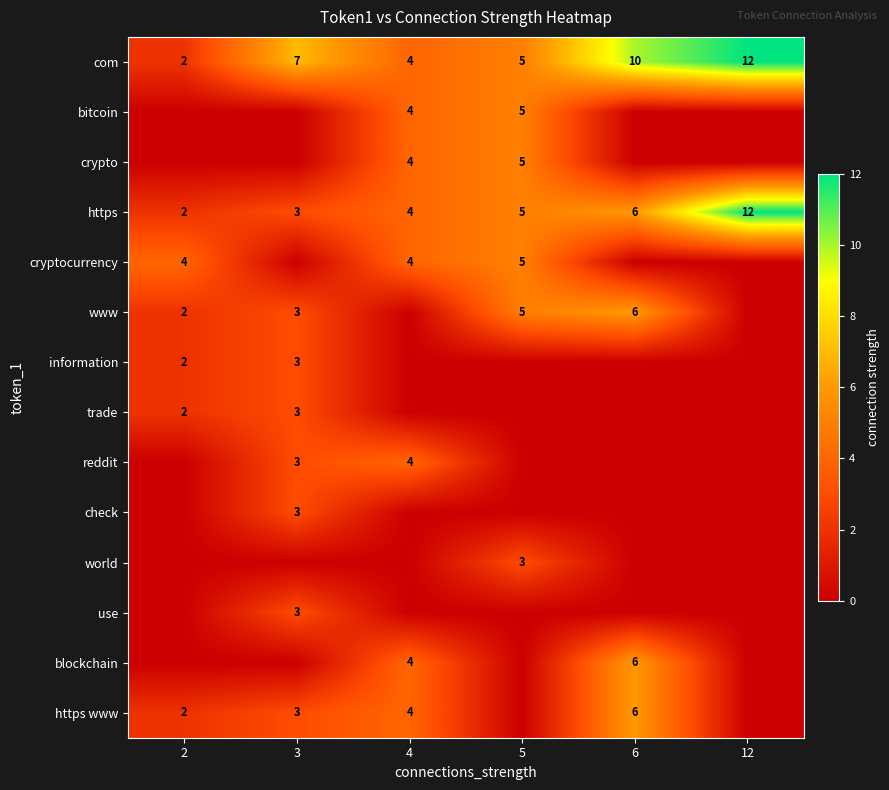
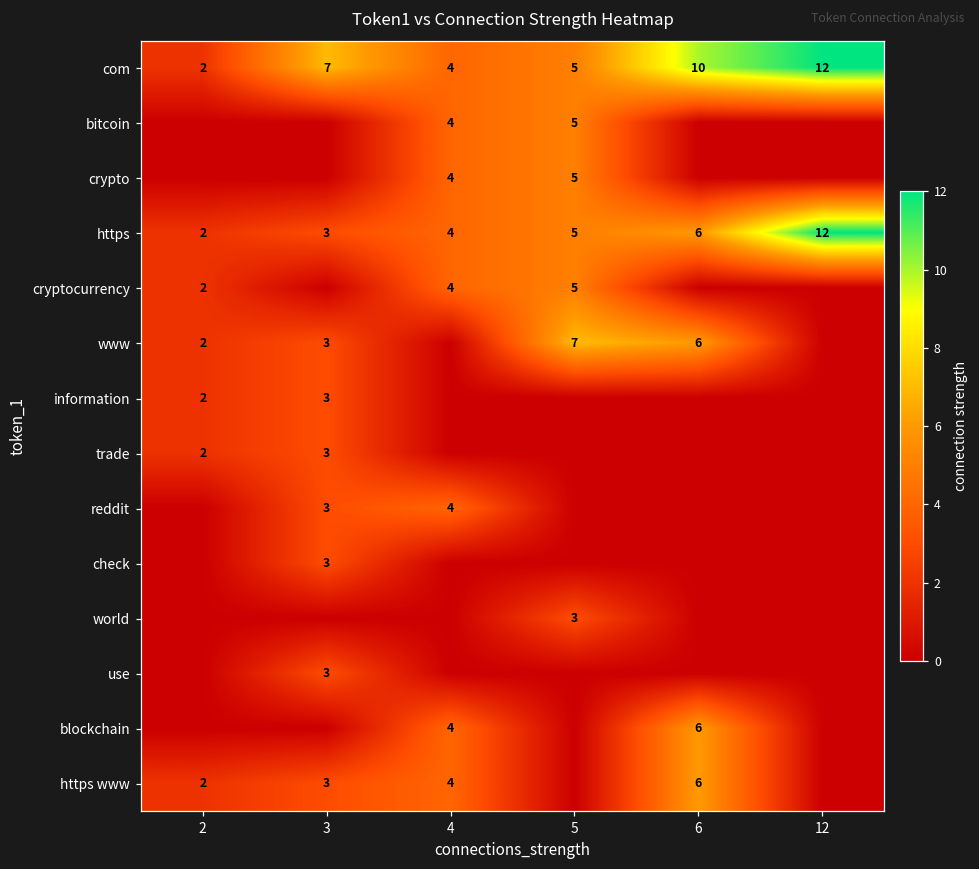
cryptocurrency, 2: 4 -> 2
www, 5: 5 -> 7
